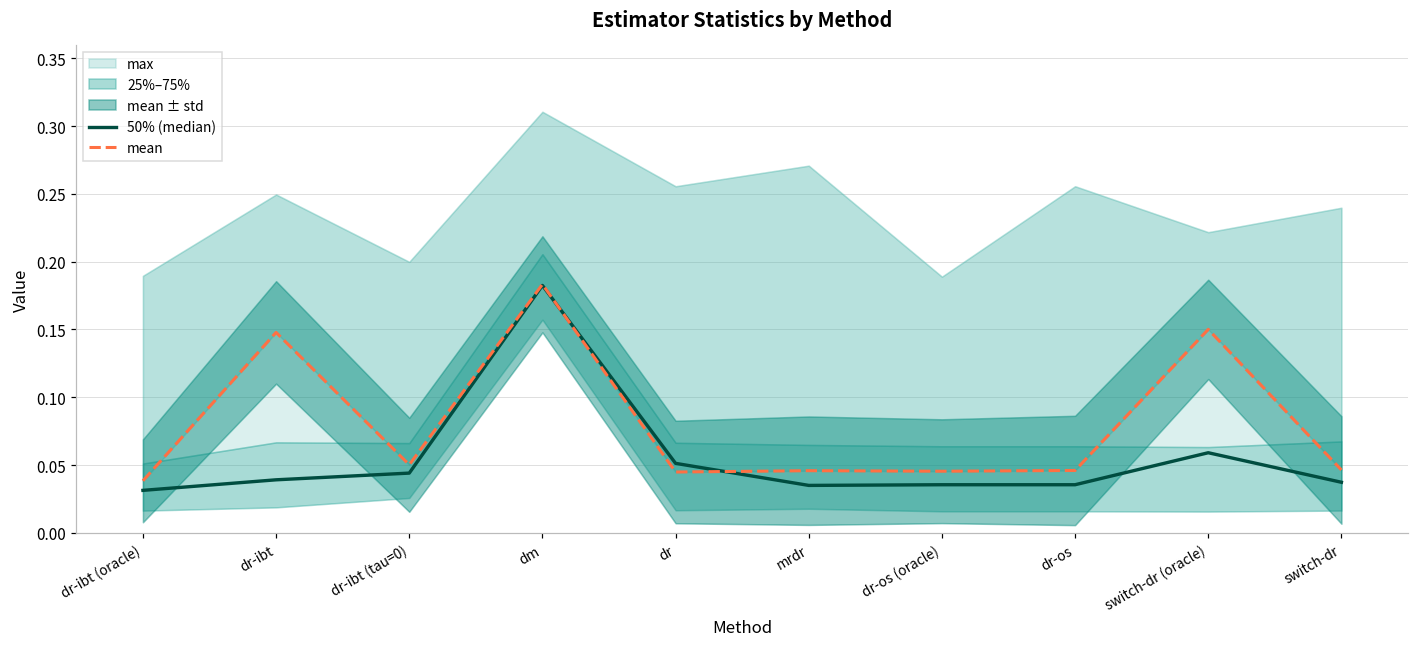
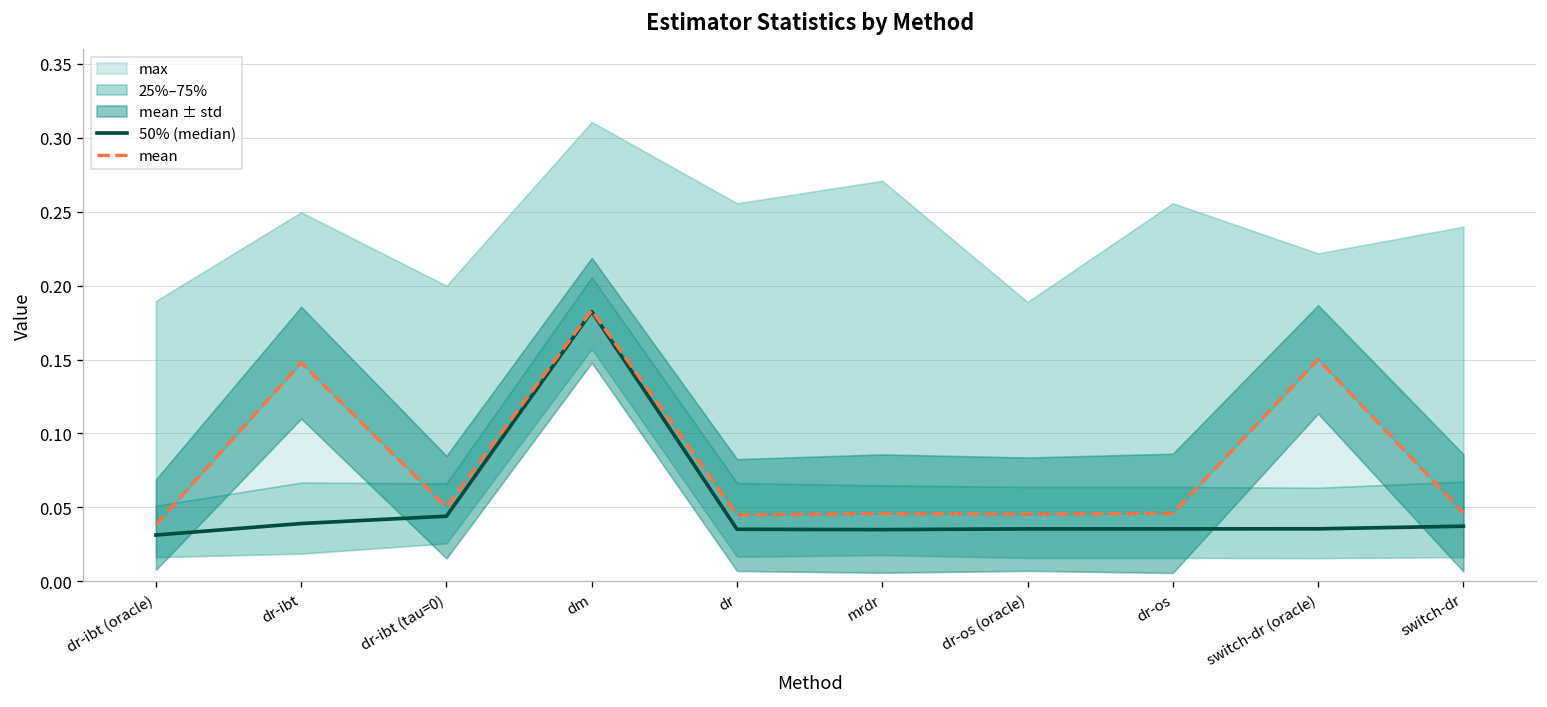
50% (median), dr: 0.051 -> 0.035
50% (median), switch-dr (oracle): 0.059 -> 0.036
